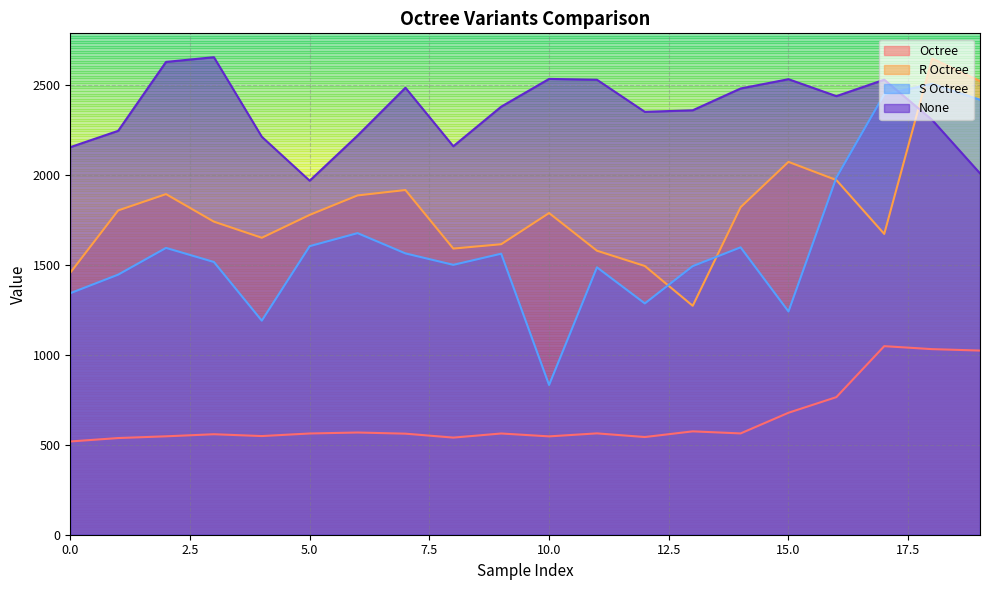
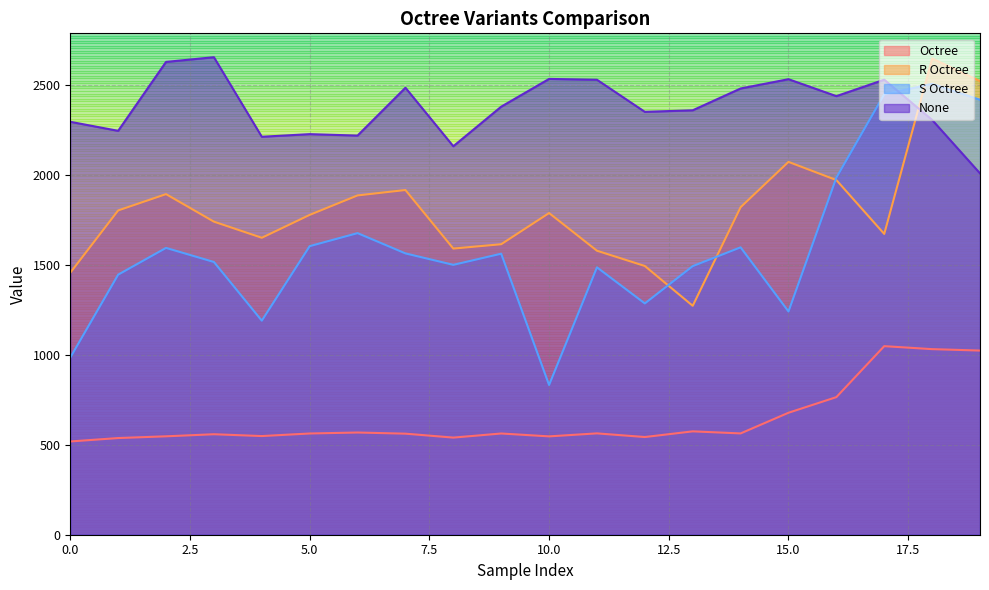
S Octree, 0.0: 1340 -> 980
None, 0.0: 2150 -> 2290
None, 5.0: 1970 -> 2230
